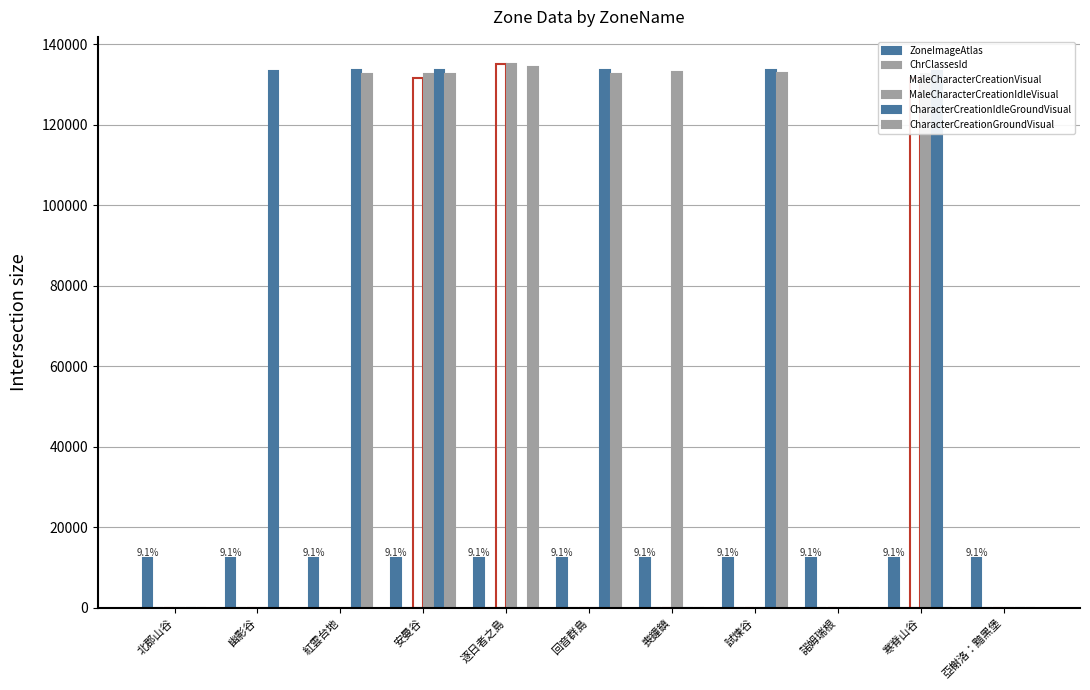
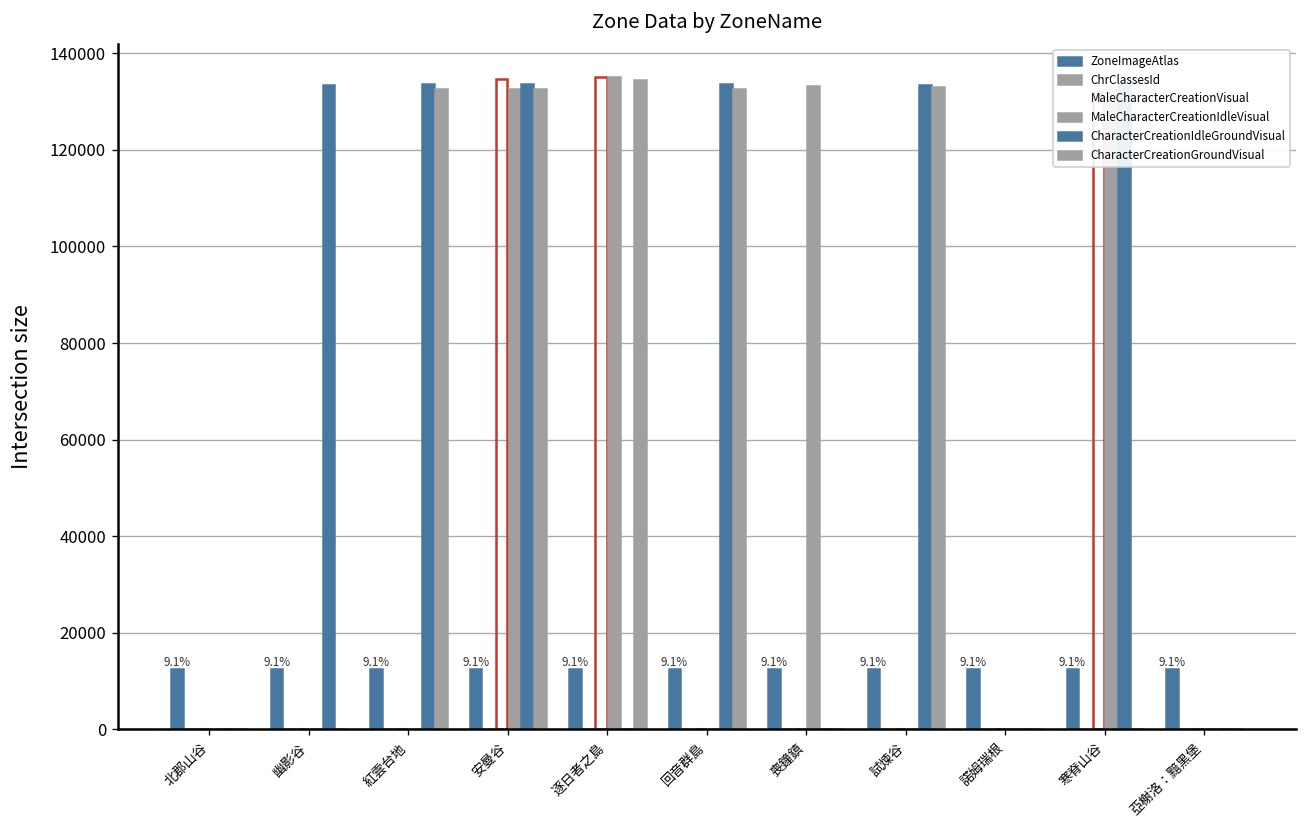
MaleCharacterCreationVisual, 安曼谷: 132000 -> 135000
